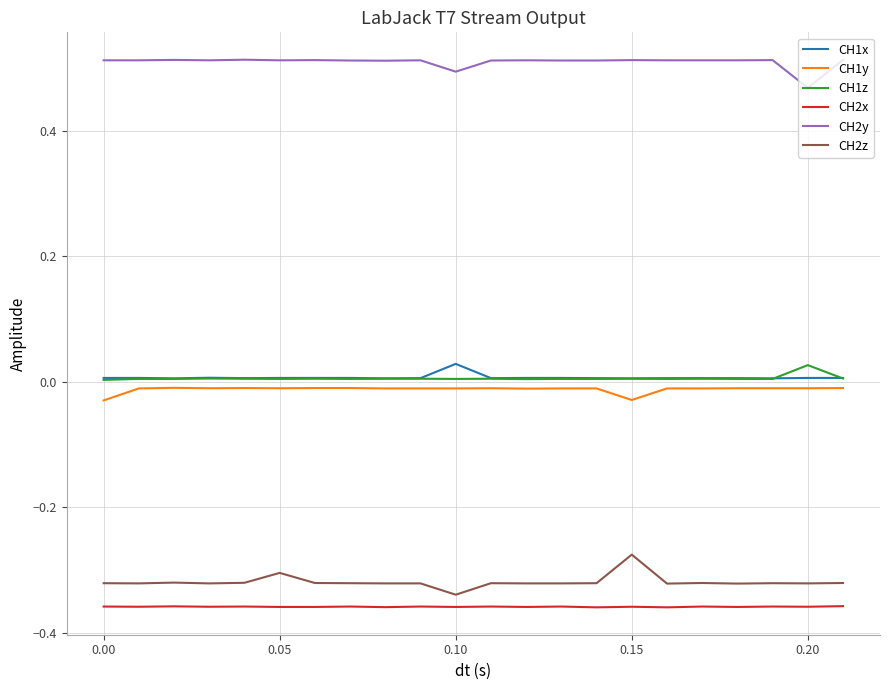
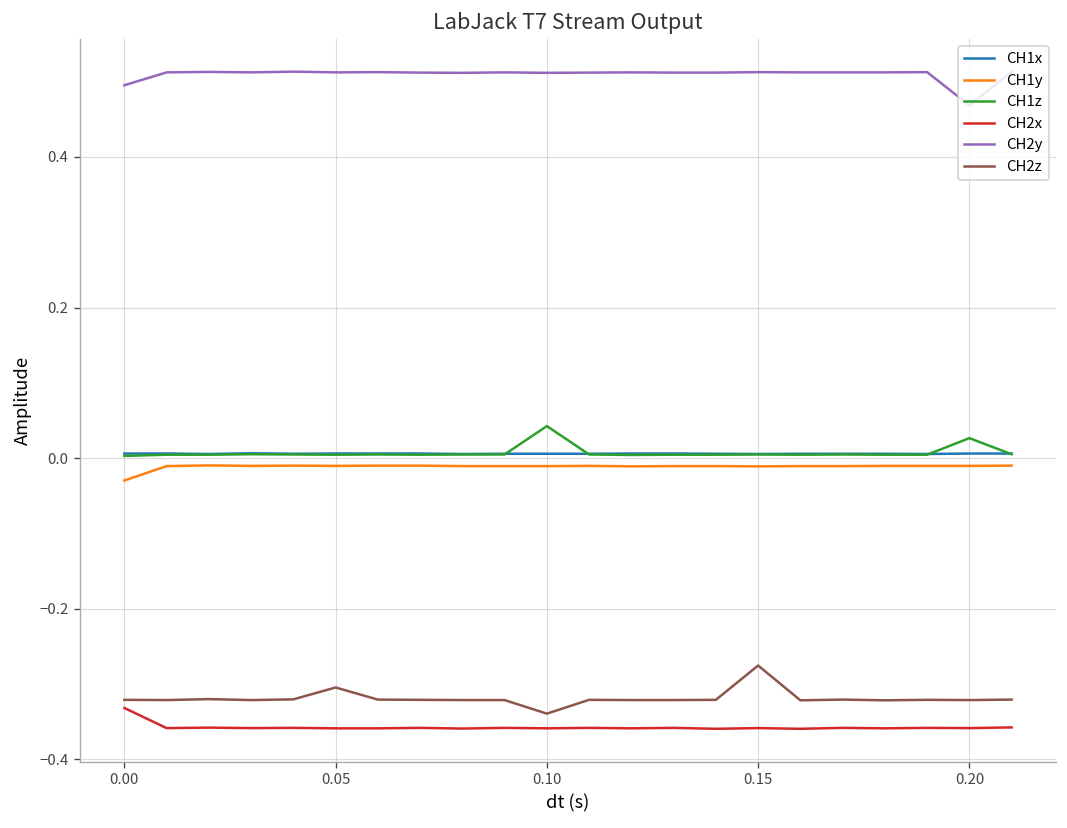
CH2x, 0.00: -0.36 -> -0.33
CH2y, 0.00: 0.51 -> 0.50
CH1x, 0.10: 0.03 -> 0.01
CH1z, 0.10: 0.00 -> 0.04
CH2y, 0.10: 0.49 -> 0.51
CH1y, 0.15: -0.03 -> -0.01
